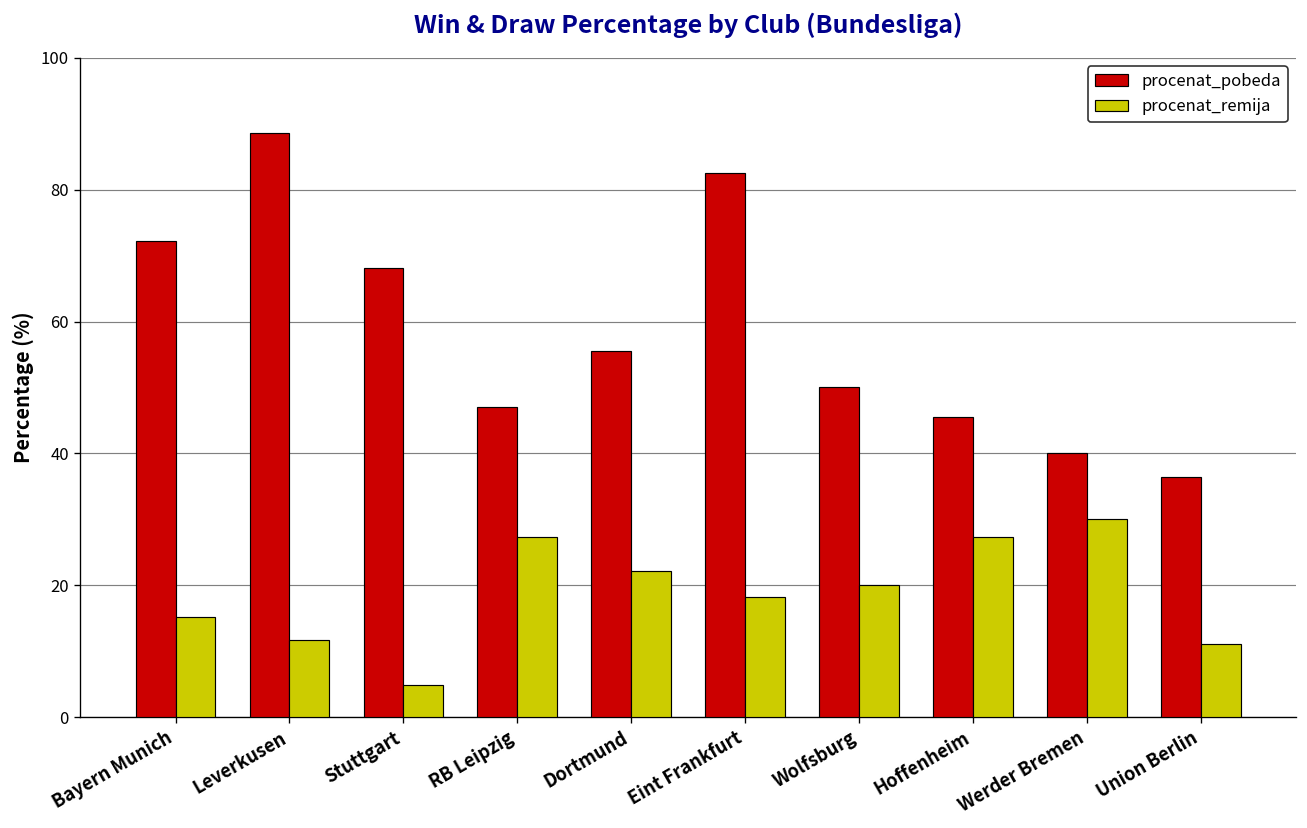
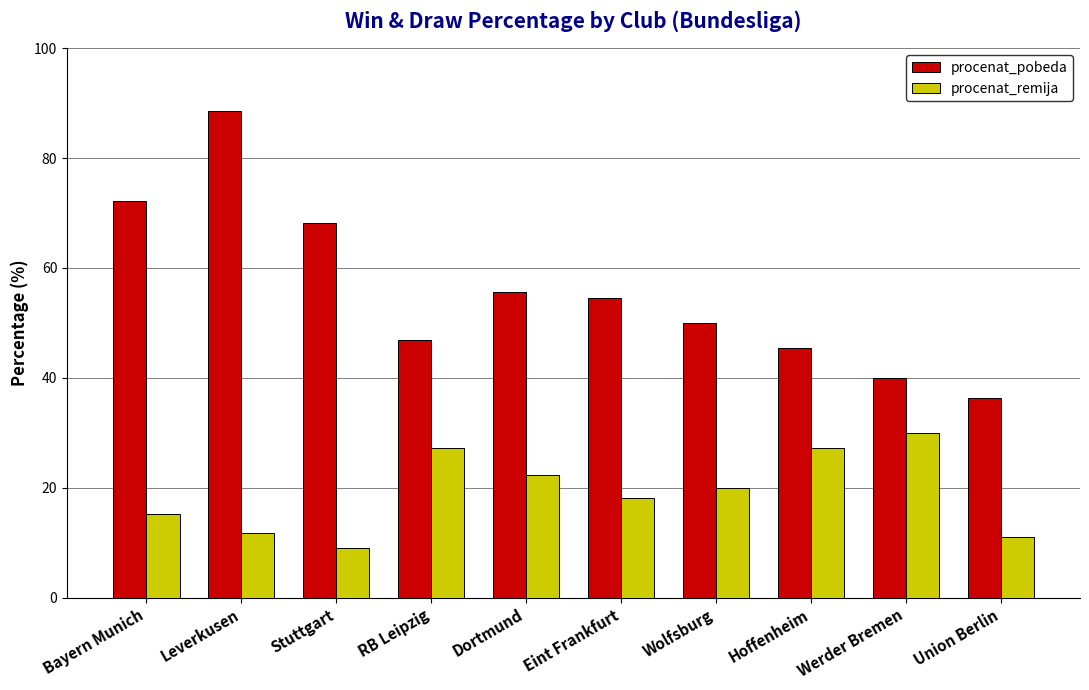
procenat_remija, Stuttgart: 5 -> 9
procenat_pobeda, Eint Frankfurt: 82 -> 55
